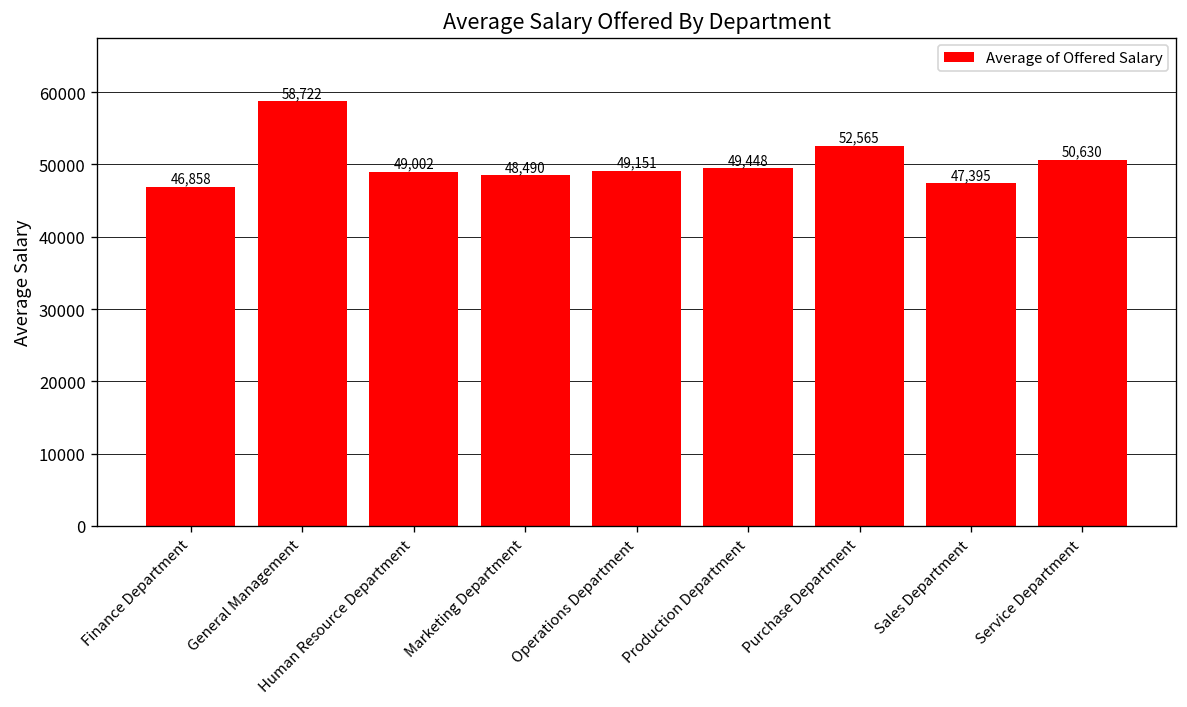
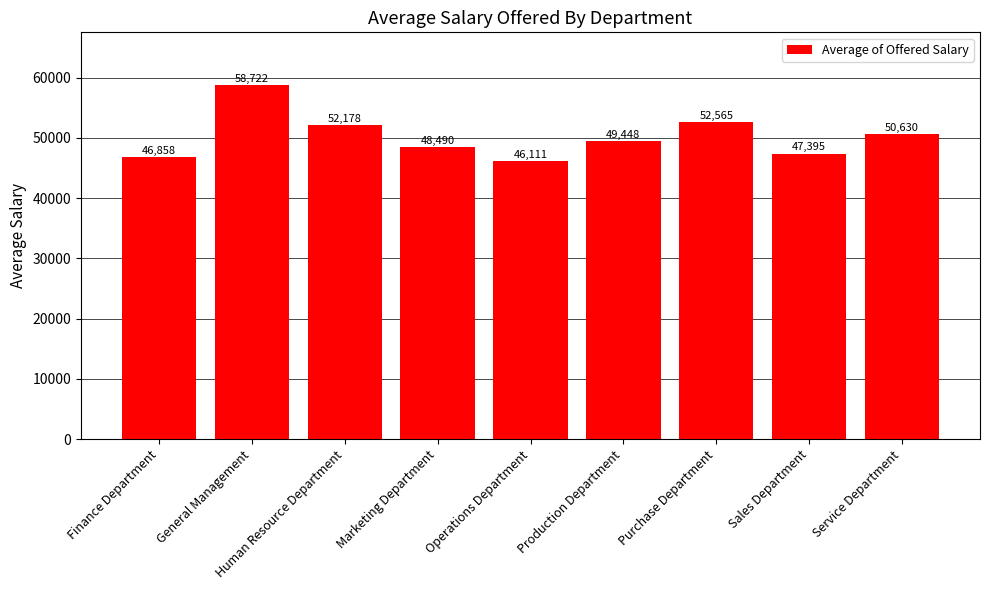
Human Resource Department: 49,002 -> 52,178
Operations Department: 49,151 -> 46,111
